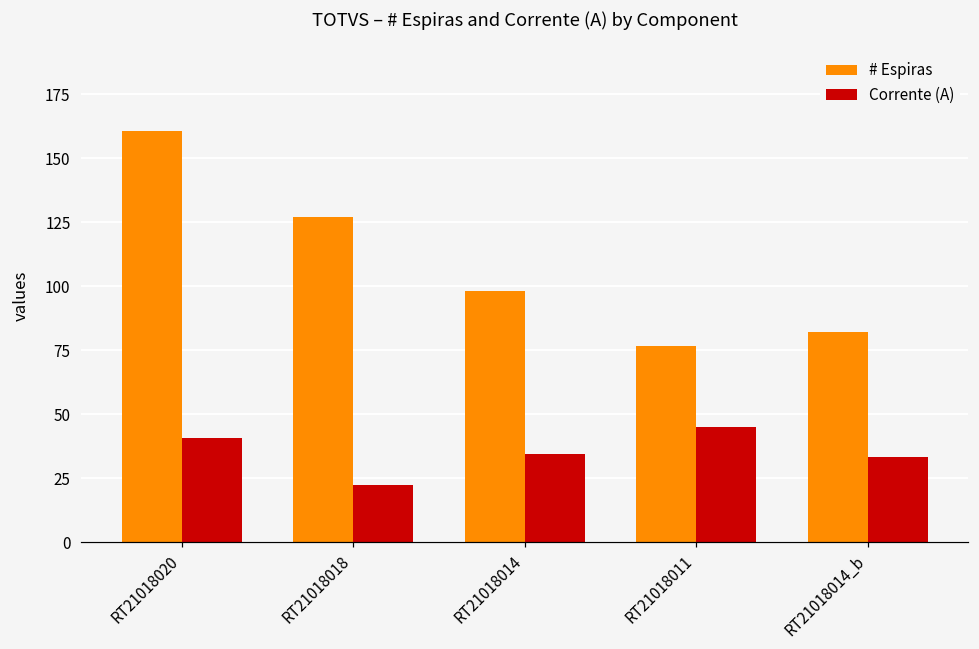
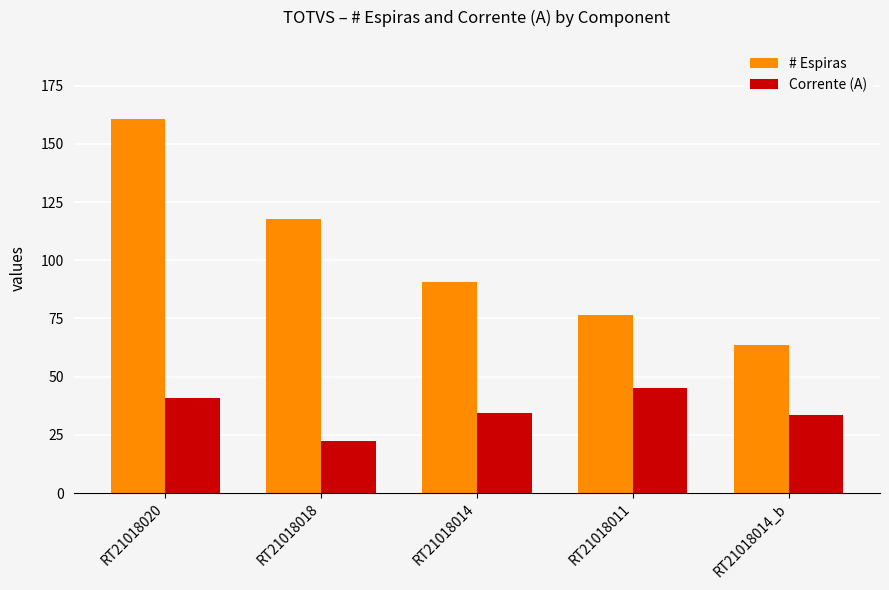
# Espiras, RT21018018: 127 -> 118
# Espiras, RT21018014: 98 -> 91
# Espiras, RT21018014_b: 82 -> 64
